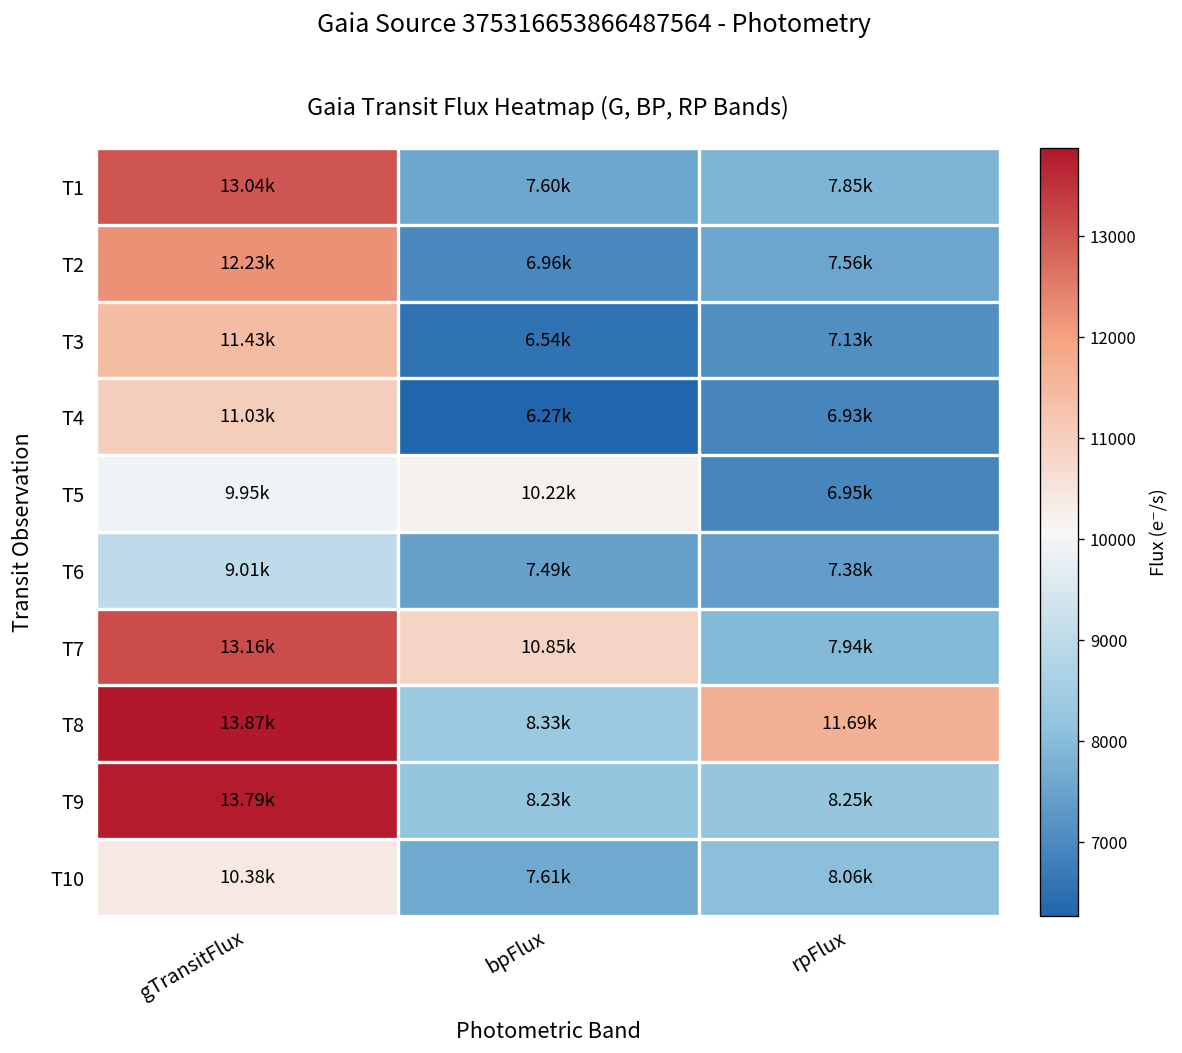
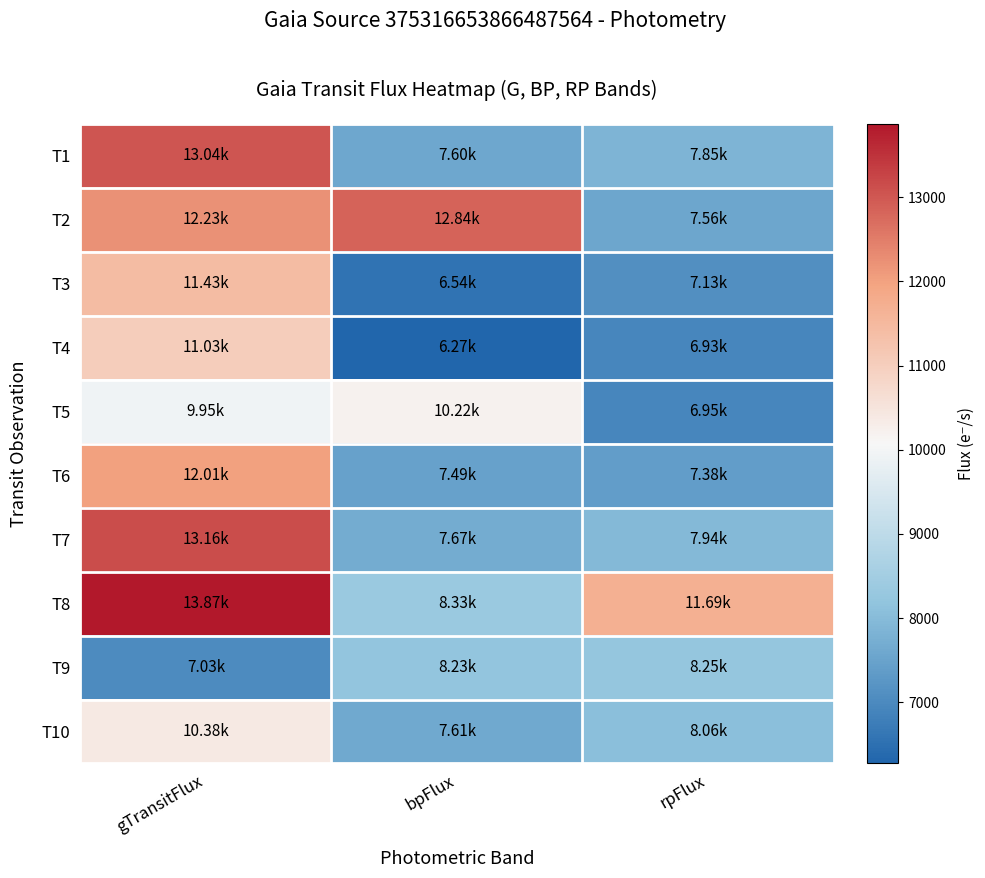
T2, bpFlux: 6.96k -> 12.84k
T6, gTransitFlux: 9.01k -> 12.01k
T7, bpFlux: 10.85k -> 7.67k
T9, gTransitFlux: 13.79k -> 7.03k
